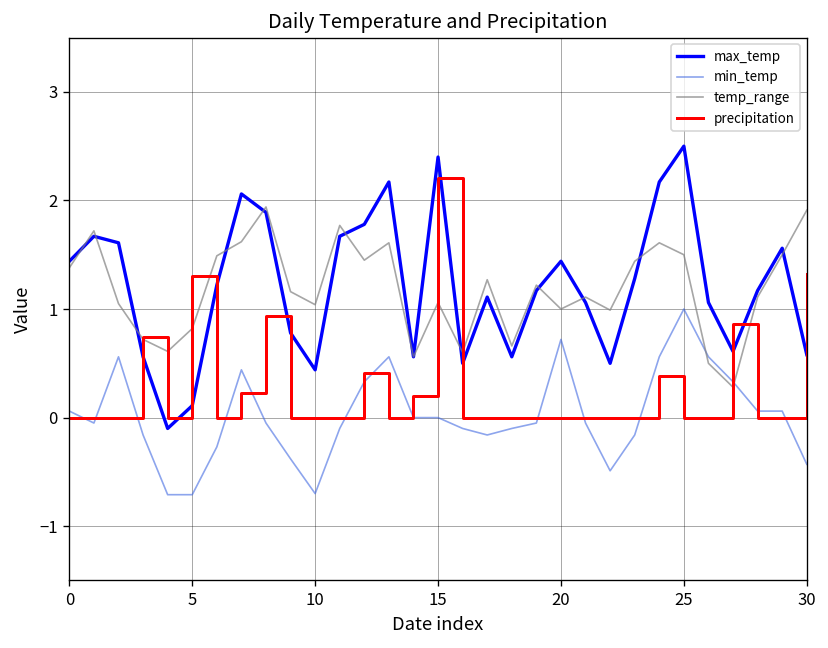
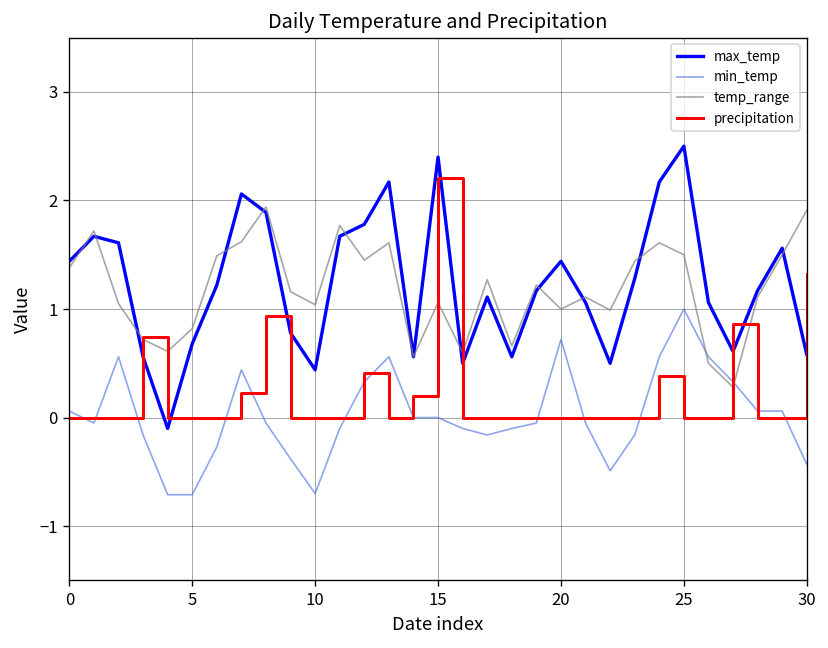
max_temp, 5: 0.1 -> 0.7
precipitation, 5: 1.3 -> 0.0
